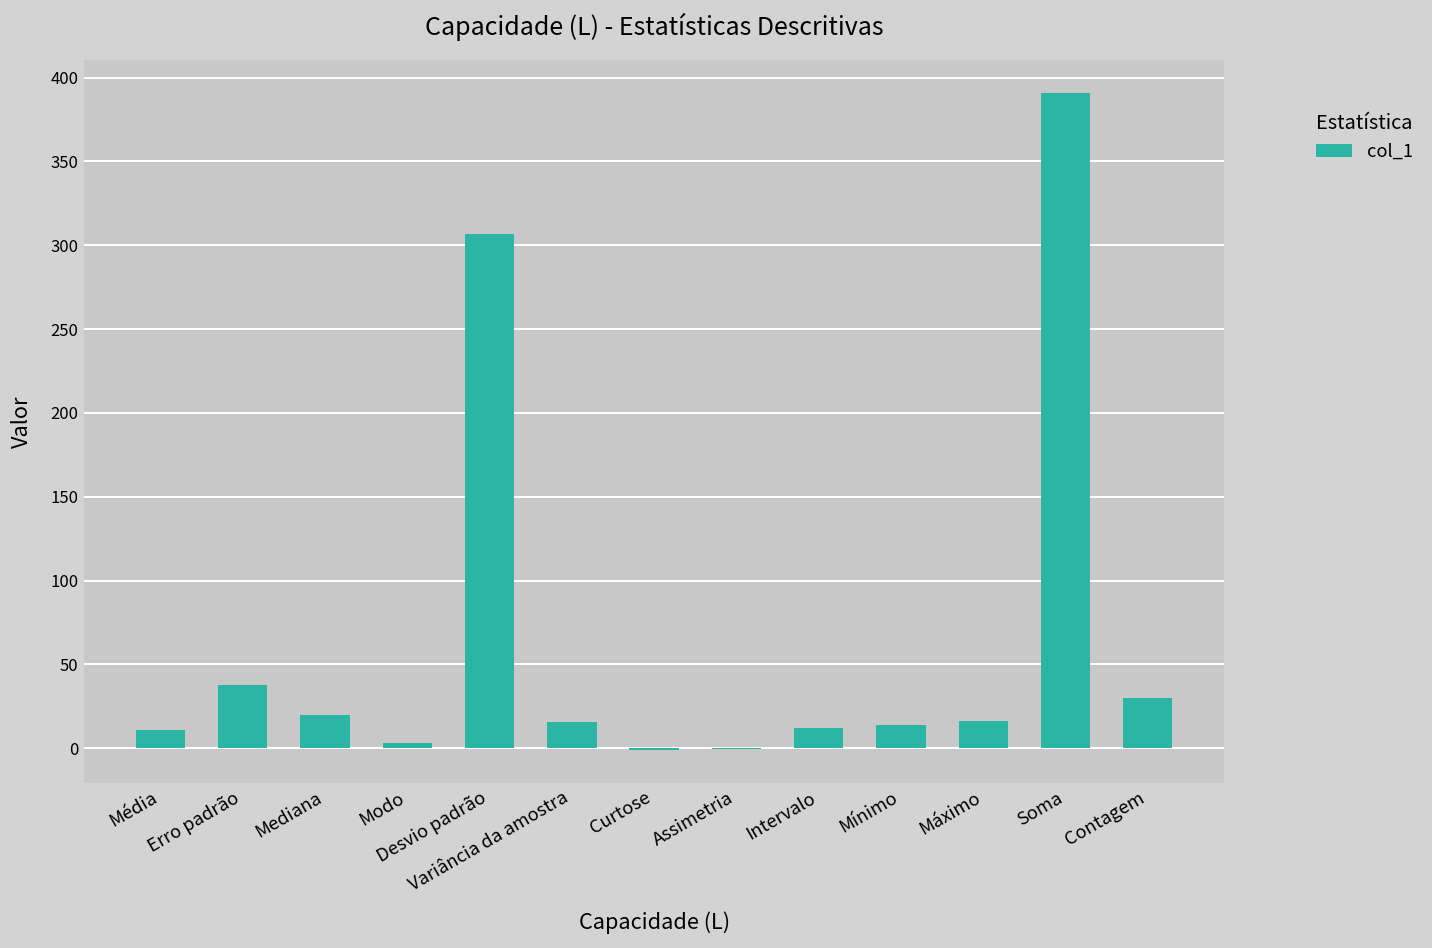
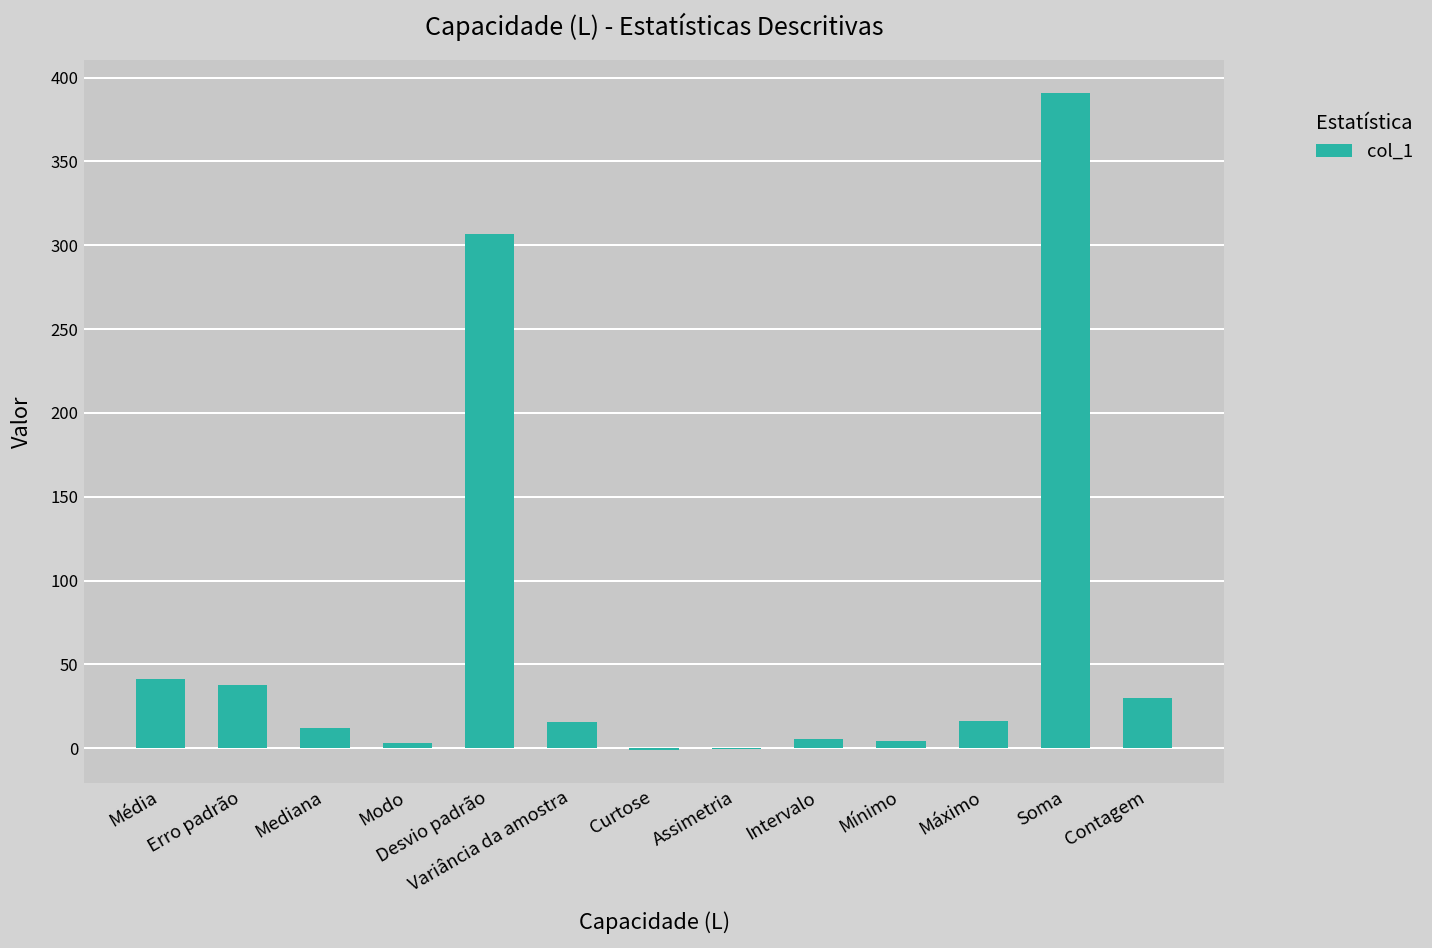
Média: 11 -> 41
Mediana: 20 -> 12
Intervalo: 12 -> 6
Mínimo: 14 -> 4
